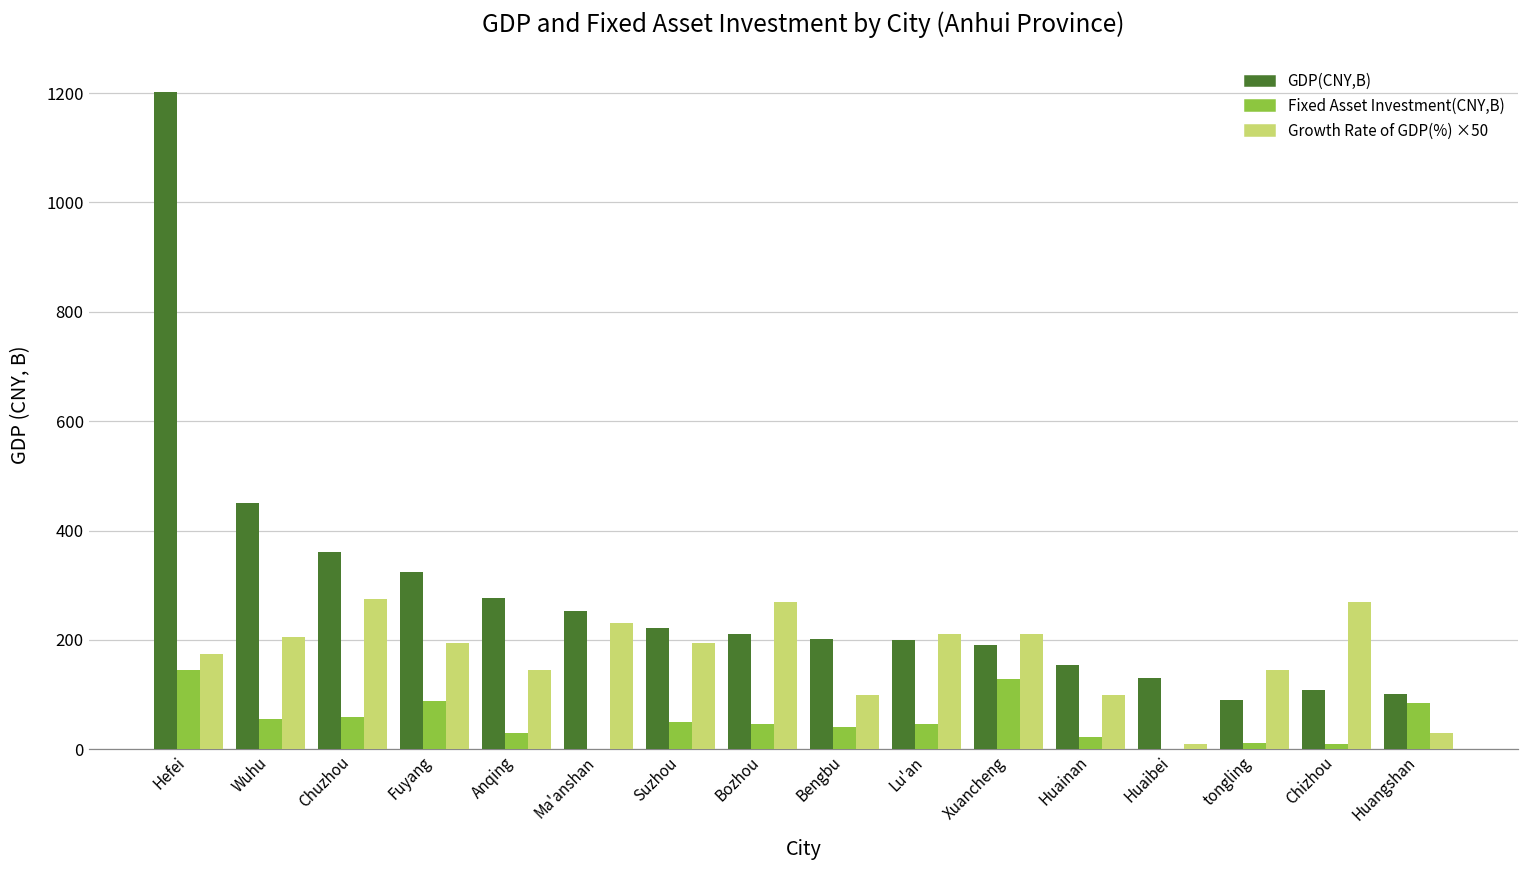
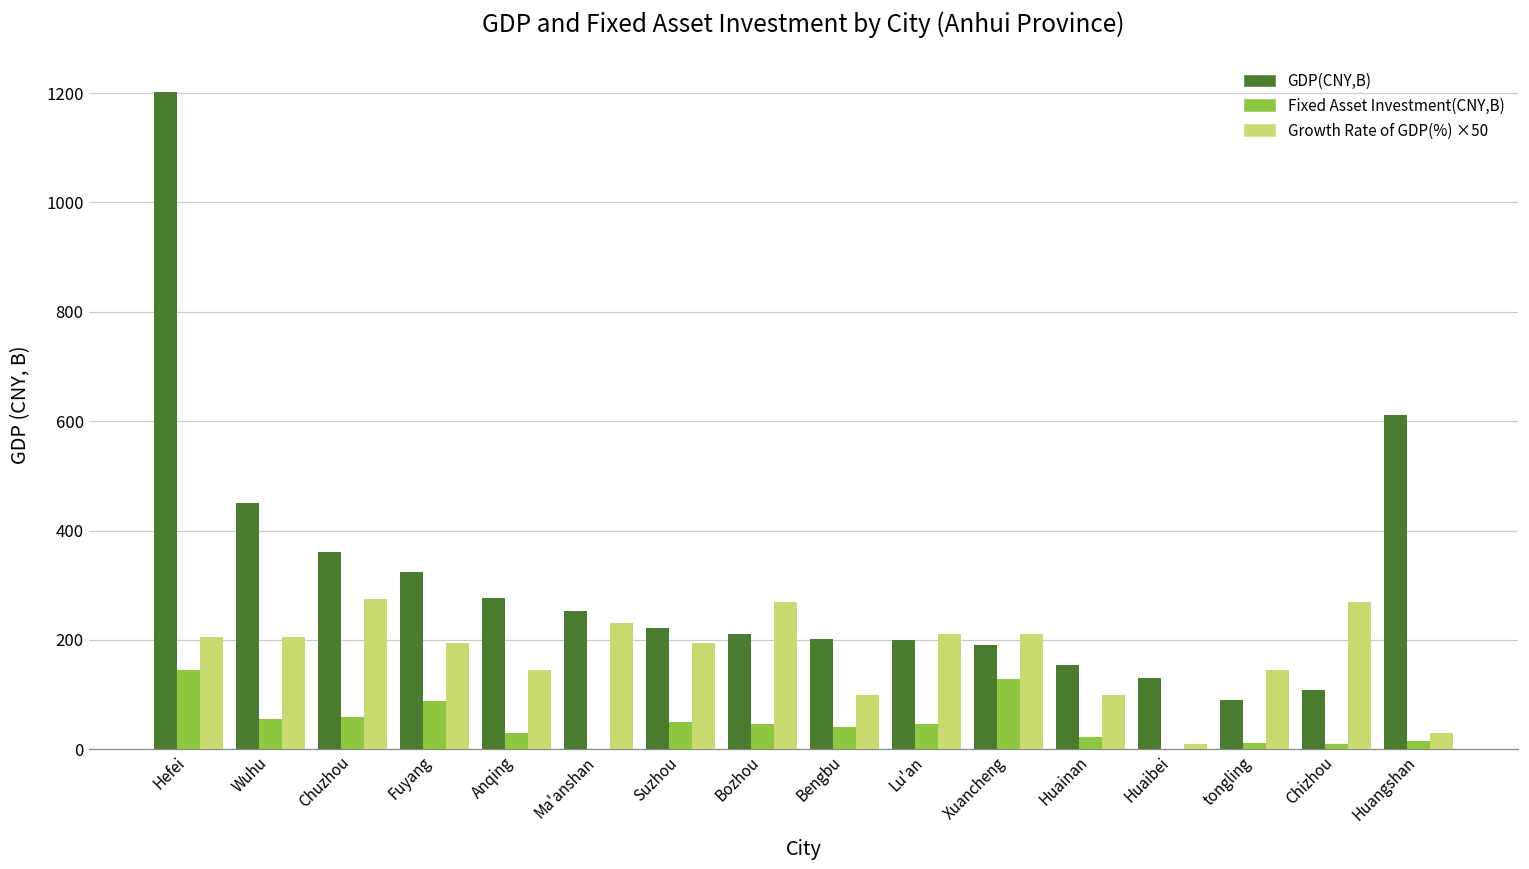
Growth Rate of GDP(%) ×50, Hefei: 180 -> 200
GDP(CNY,B), Huangshan: 100 -> 610
Fixed Asset Investment(CNY,B), Huangshan: 80 -> 10
